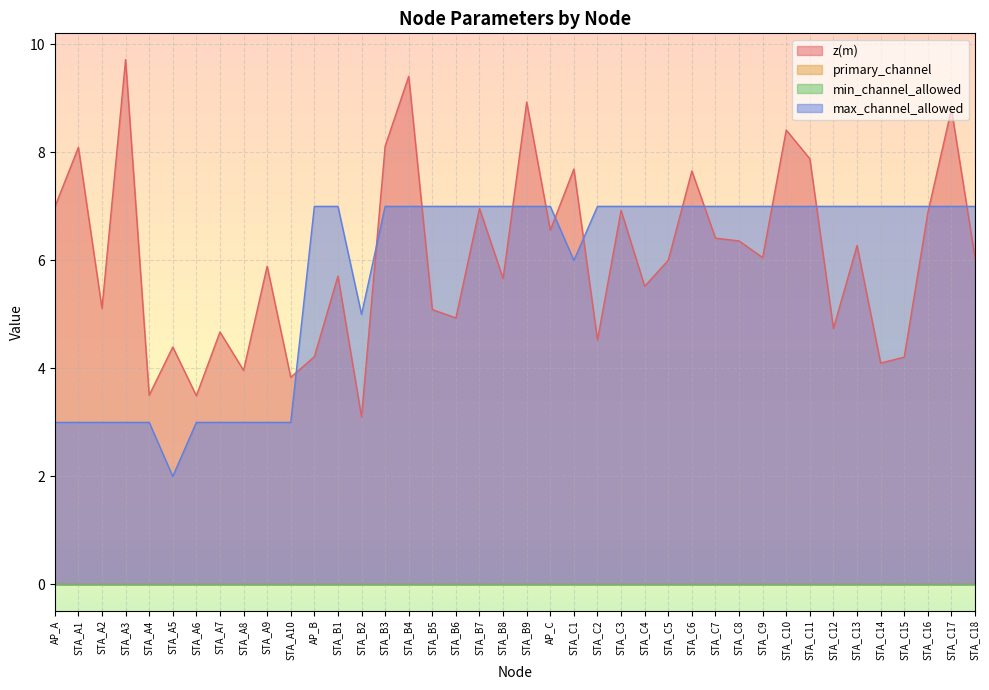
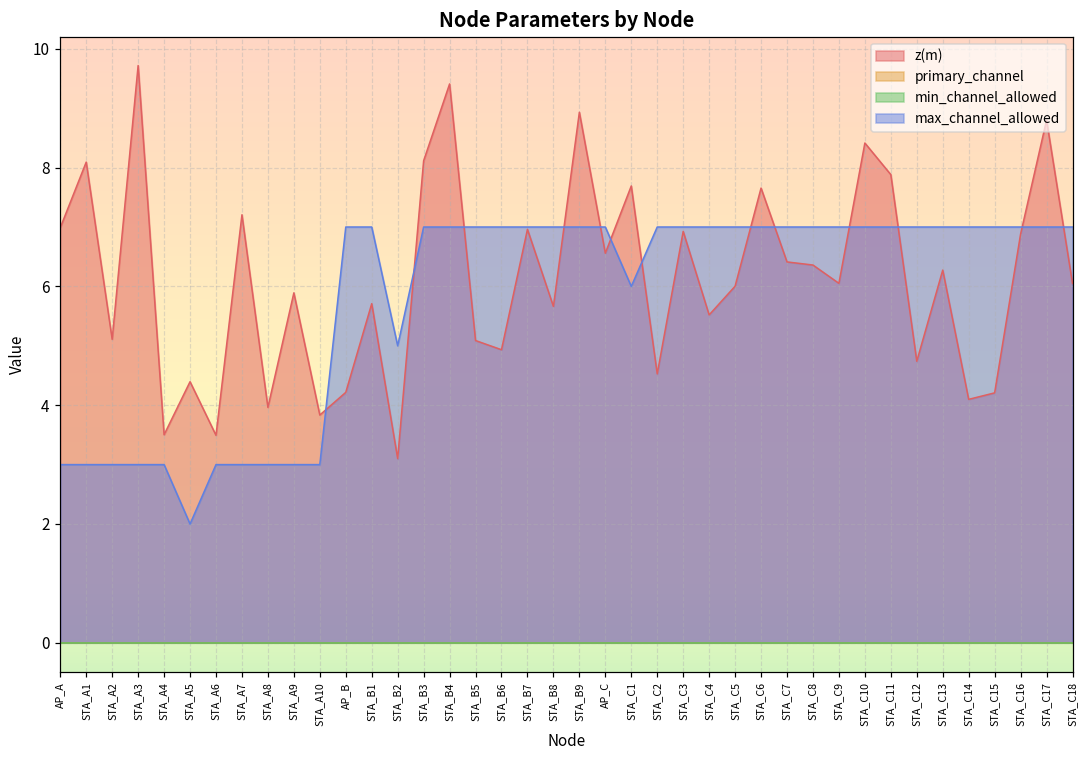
z(m), STA_A7: 4.7 -> 7.2
